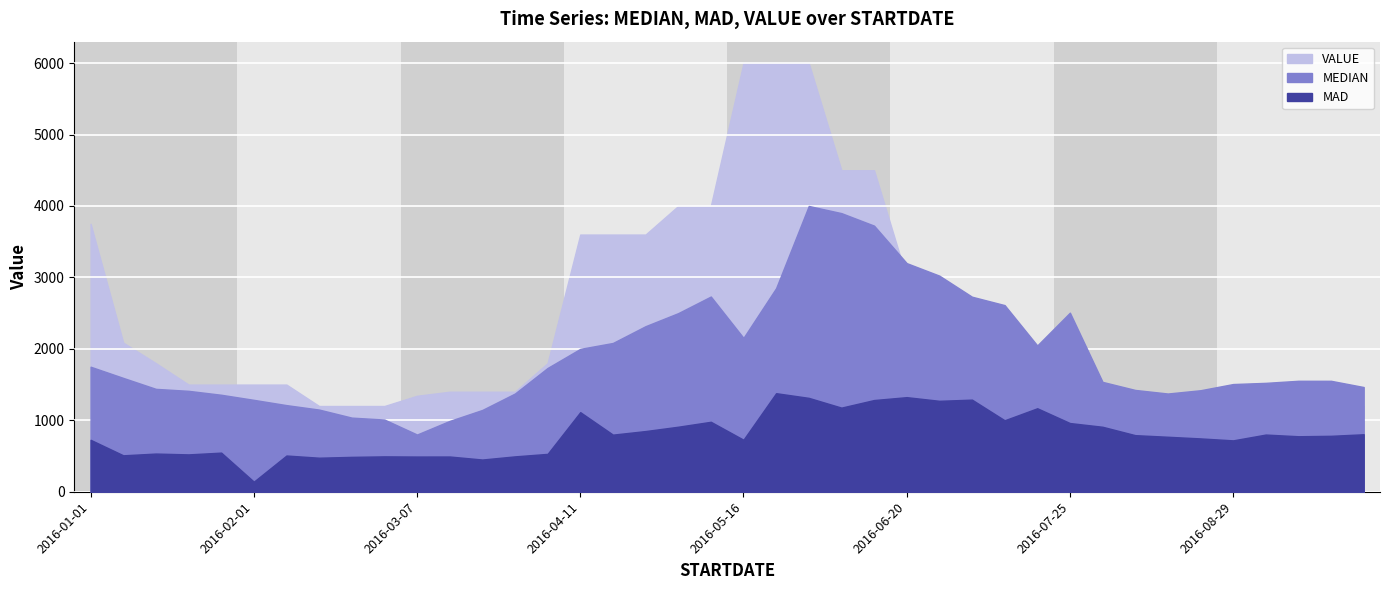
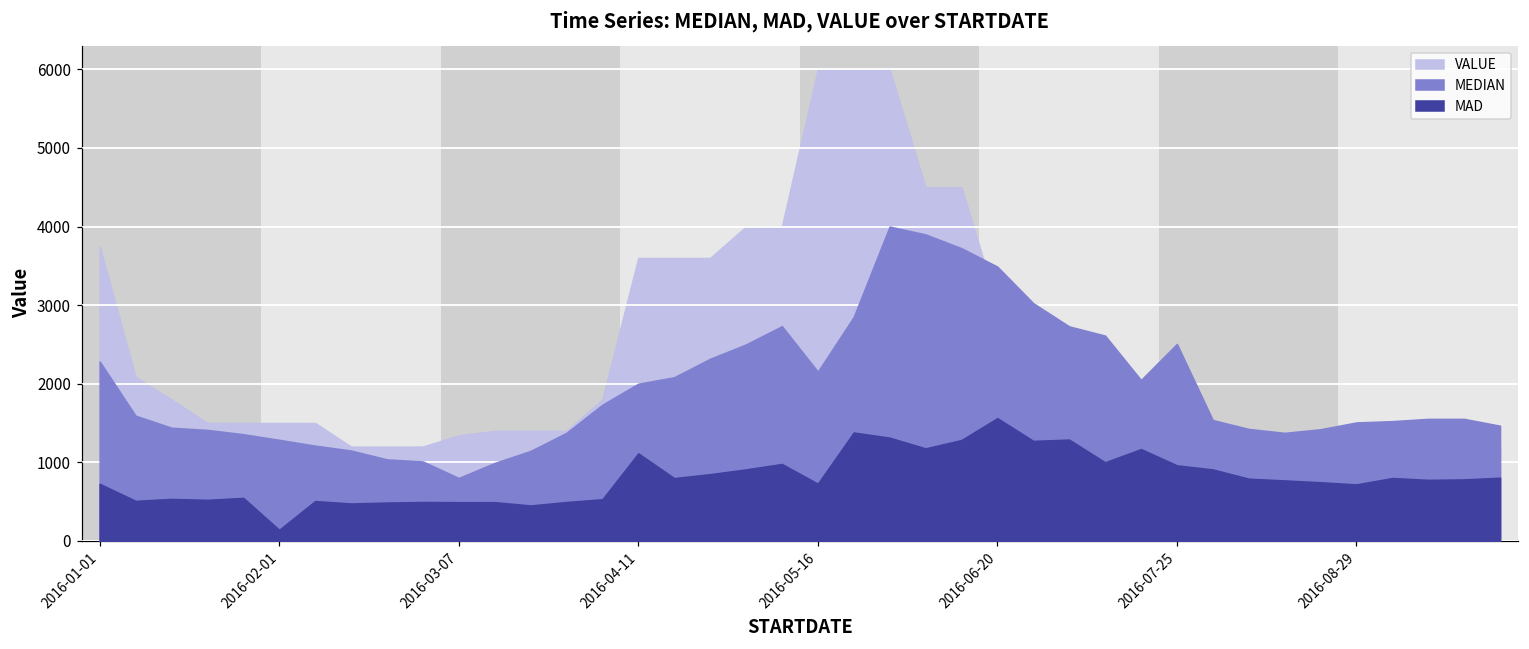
MEDIAN, 2016-01-01: 1800 -> 2300
MEDIAN, 2016-06-20: 3200 -> 3500
MAD, 2016-06-20: 1300 -> 1600
